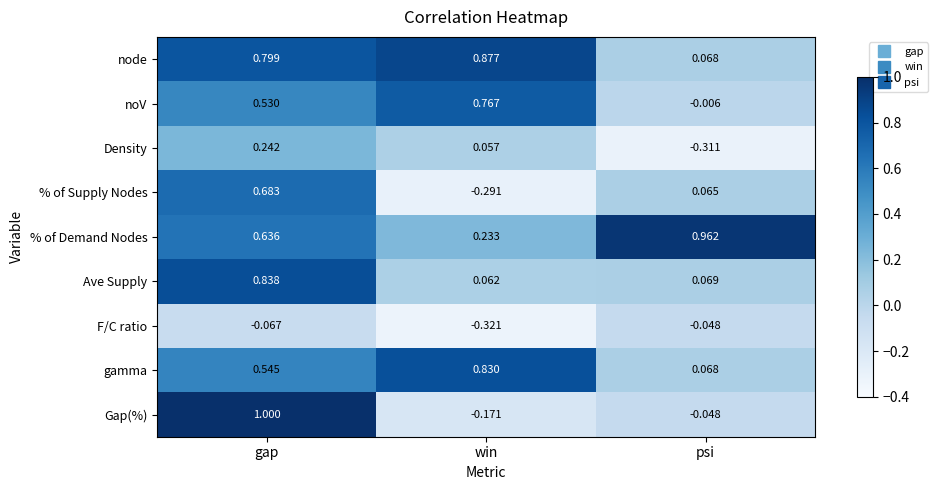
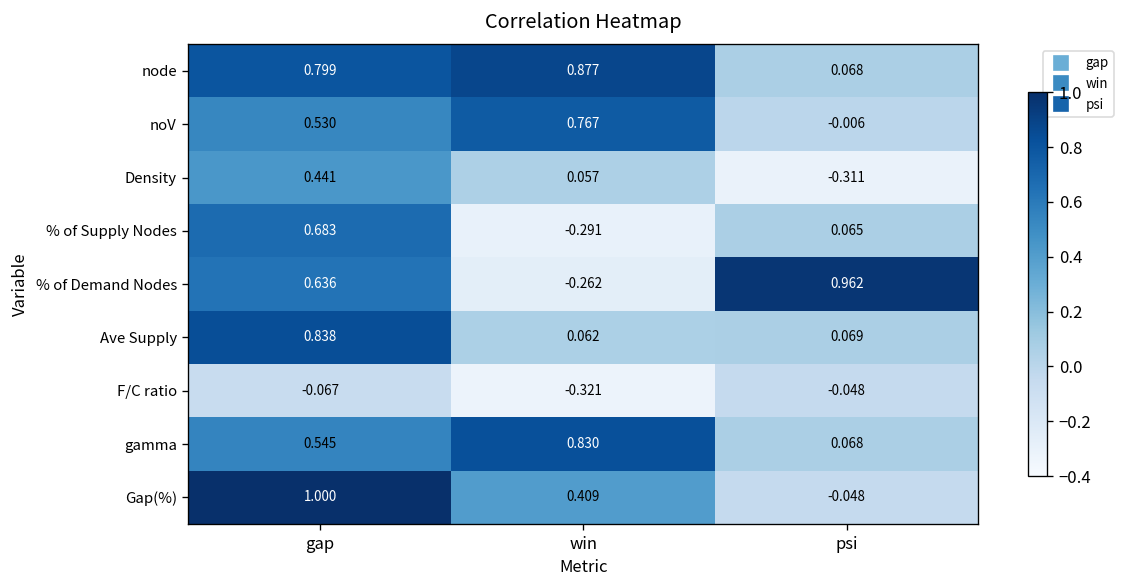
Density, gap: 0.242 -> 0.441
% of Demand Nodes, win: 0.233 -> -0.262
Gap(%), win: -0.171 -> 0.409
